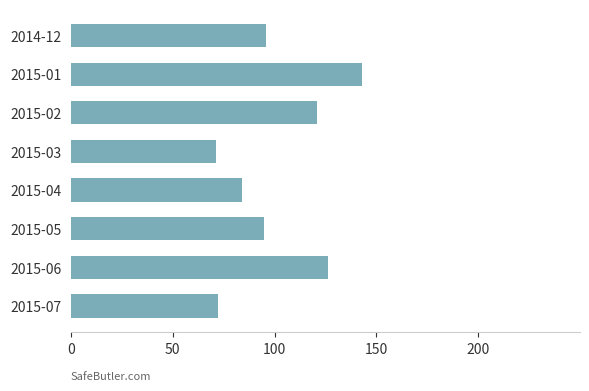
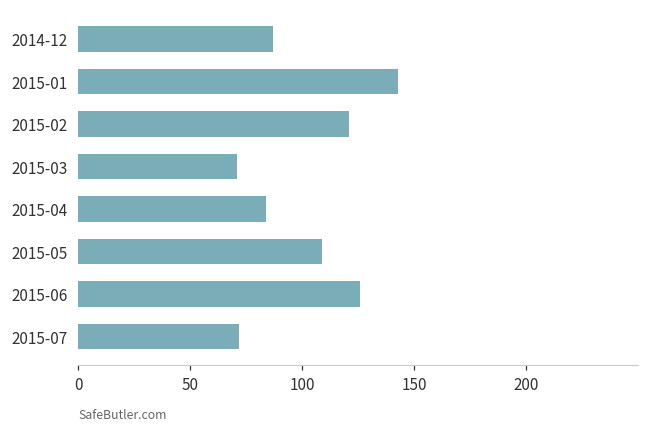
2014-12: 96 -> 87
2015-05: 95 -> 109
